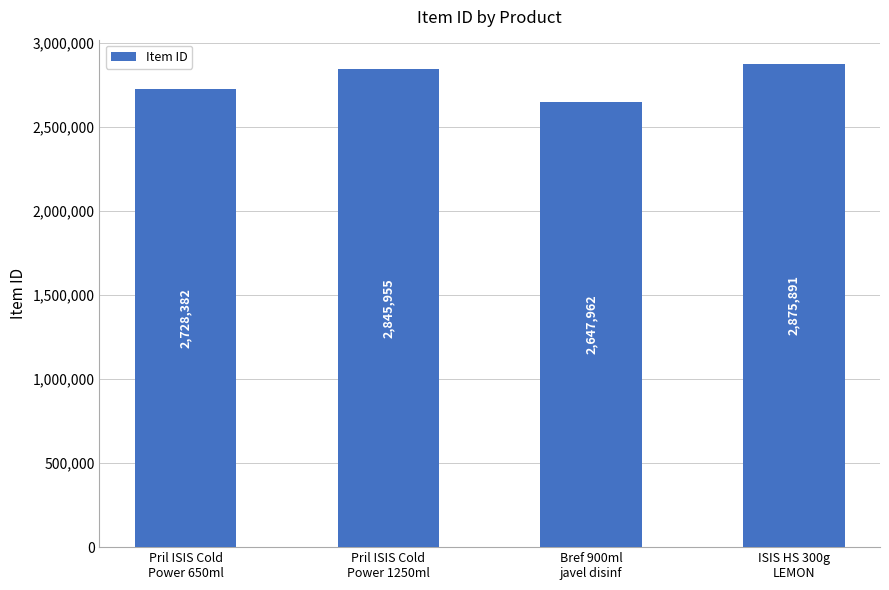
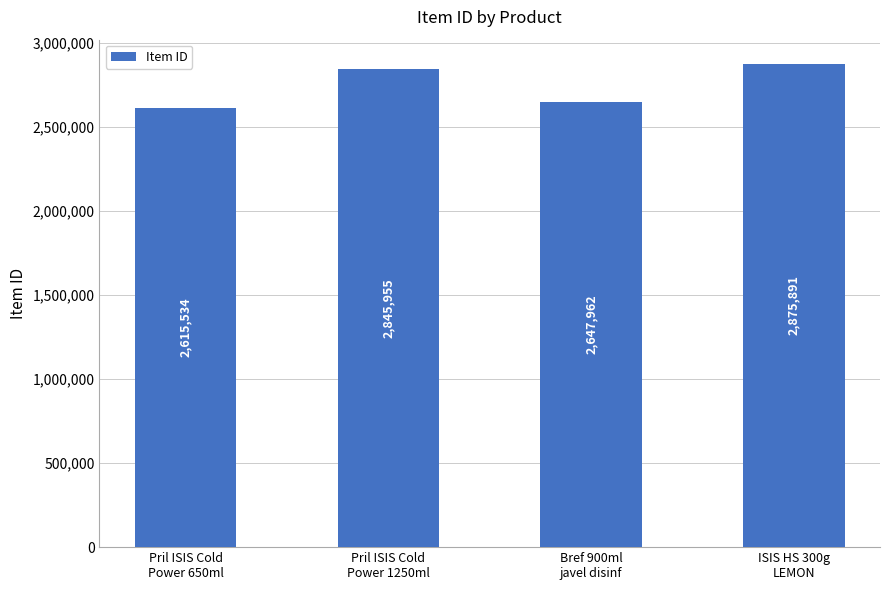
Pril ISIS Cold Power 650ml: 2,728,382 -> 2,615,534
